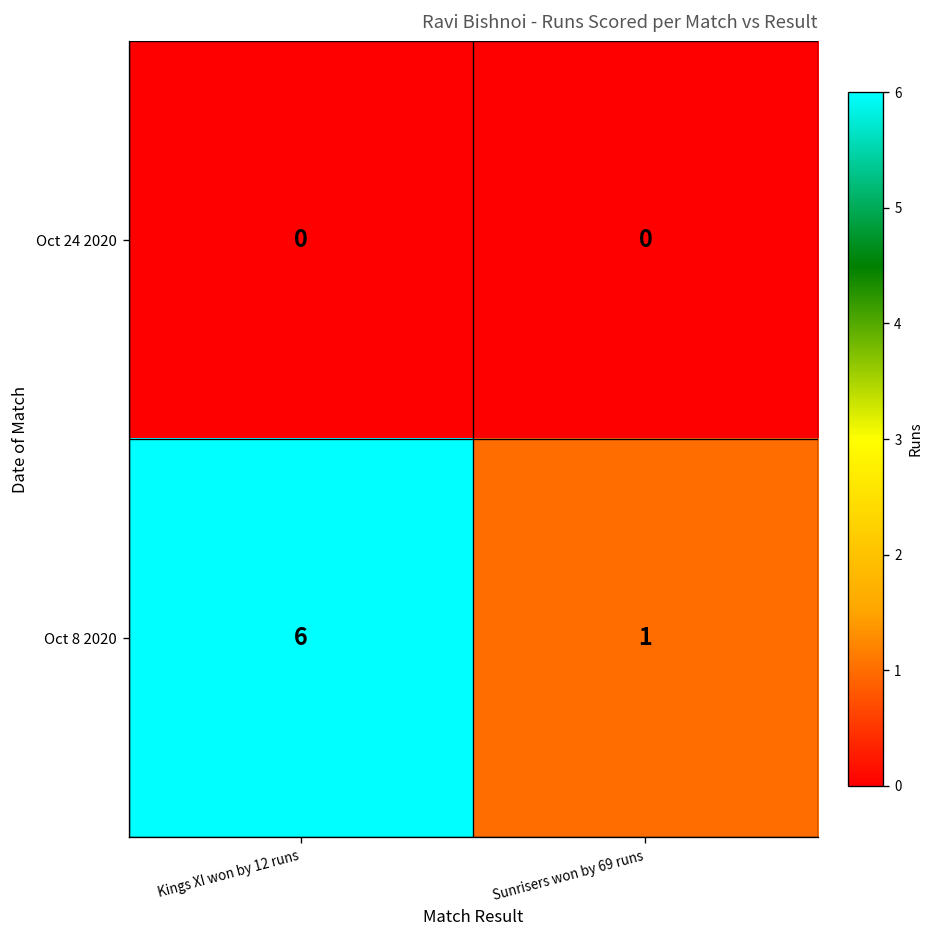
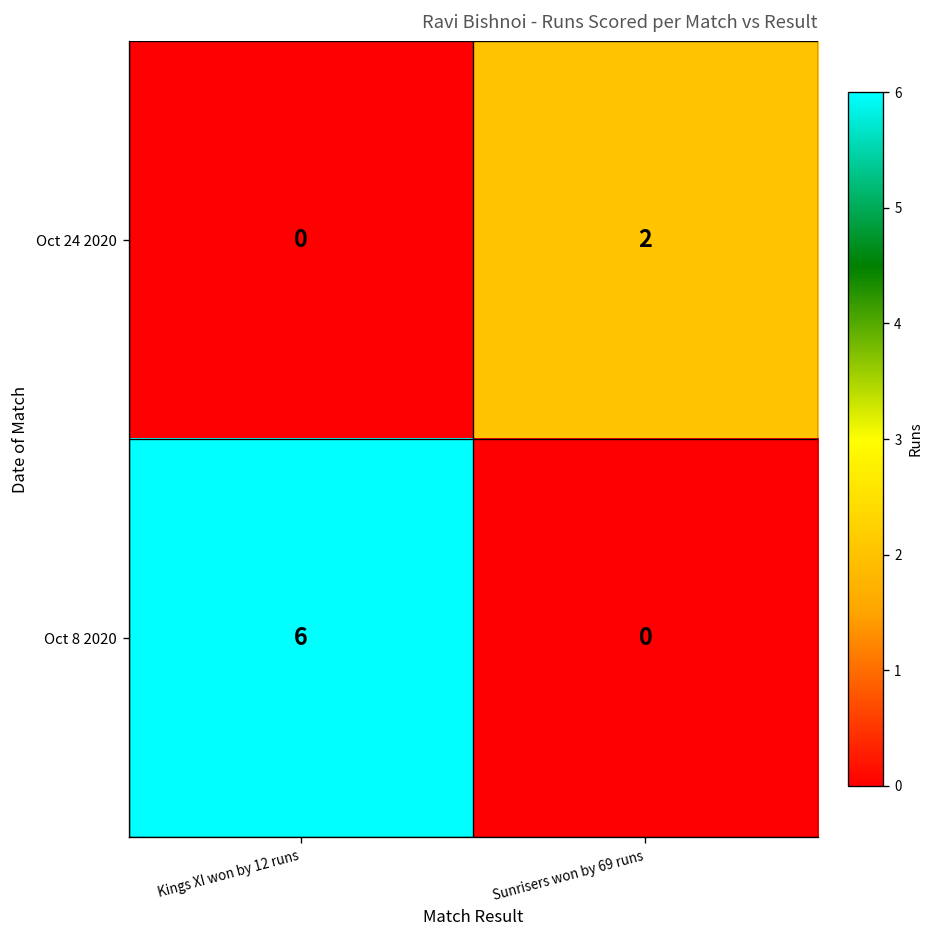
Oct 24 2020, Sunrisers won by 69 runs: 0 -> 2
Oct 8 2020, Sunrisers won by 69 runs: 1 -> 0
